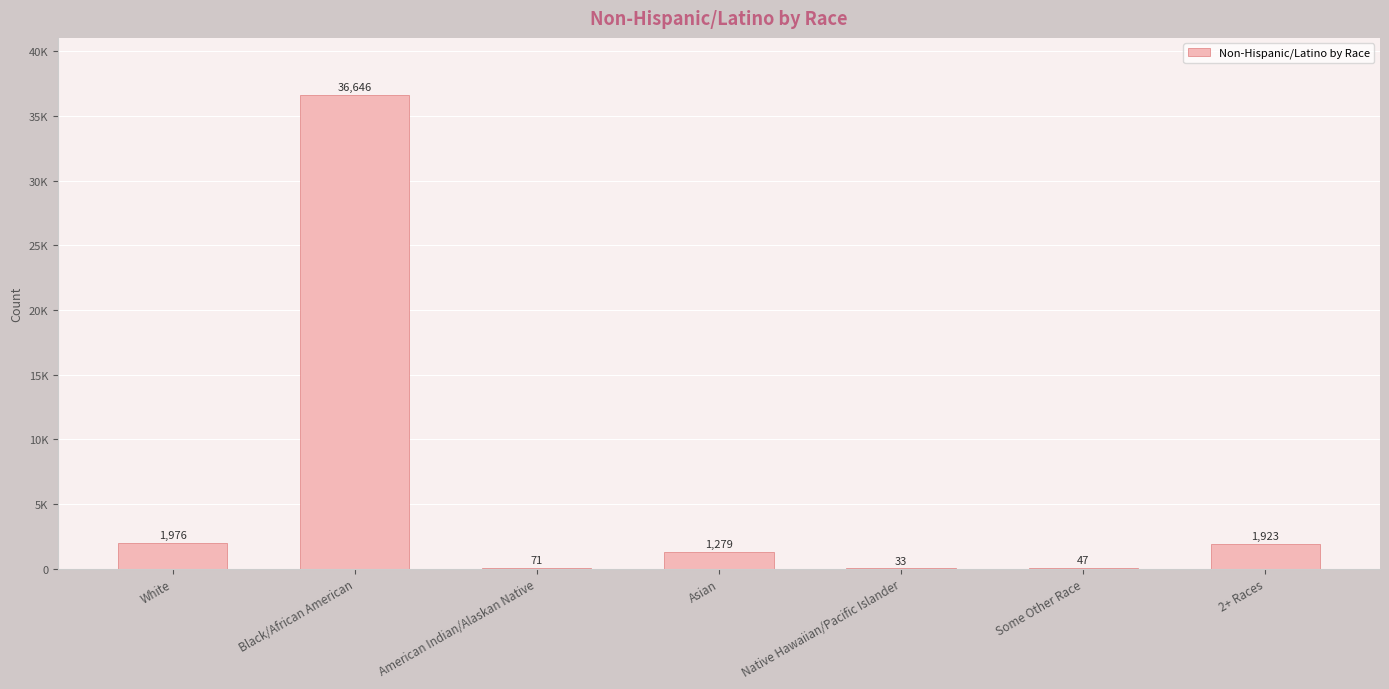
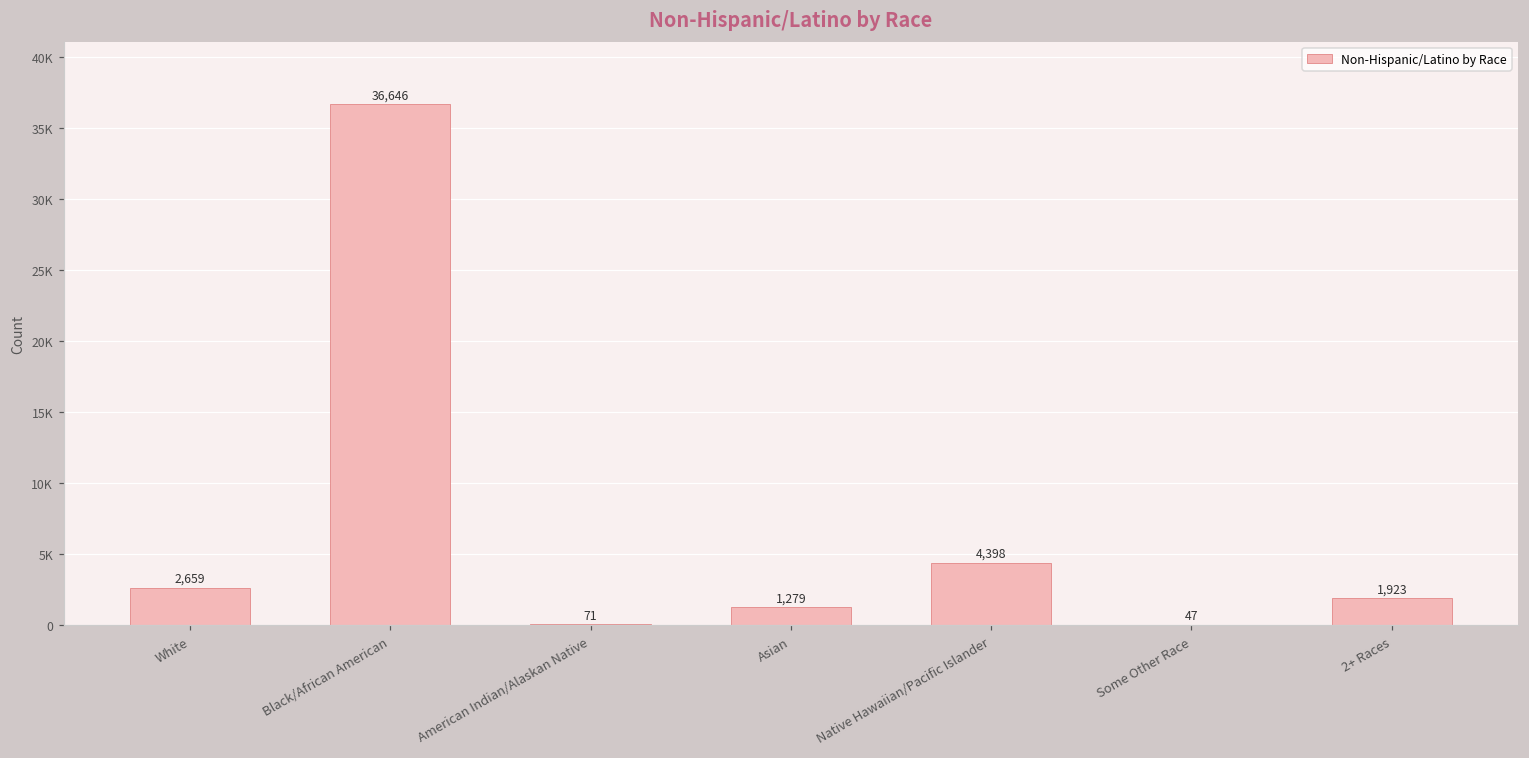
White: 1,976 -> 2,659
Native Hawaiian/Pacific Islander: 33 -> 4,398
